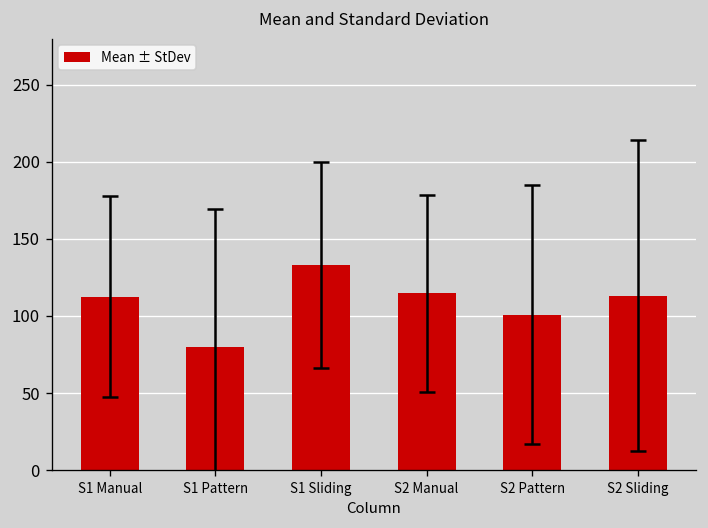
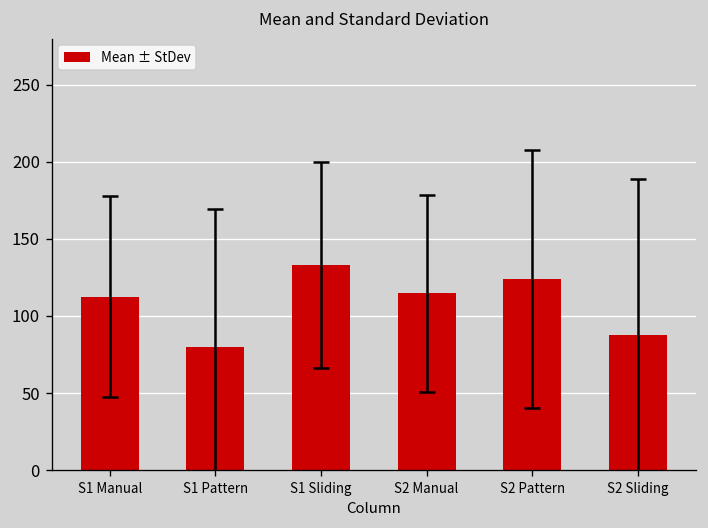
Mean ± StDev, S2 Pattern: 101 -> 124
Mean ± StDev, S2 Sliding: 113 -> 88
